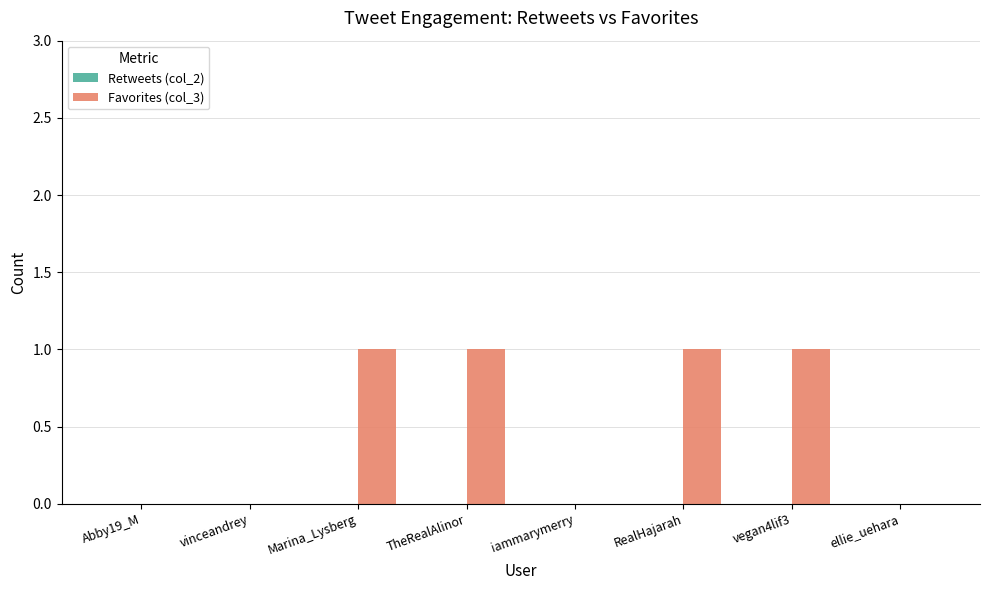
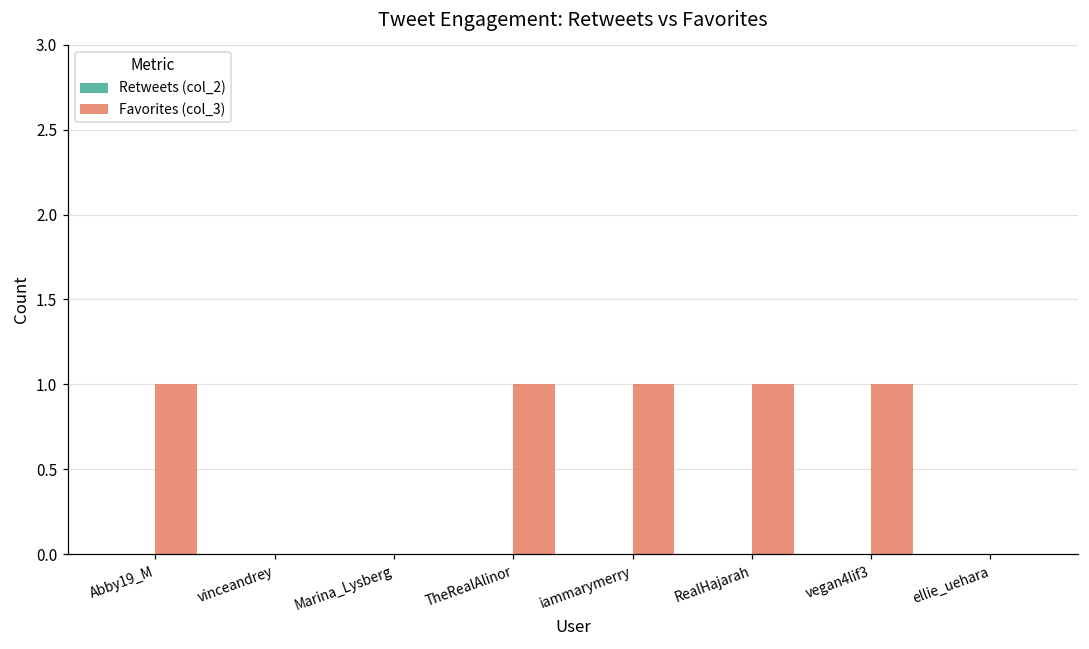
Favorites (col_3), Abby19_M: 0 -> 1
Favorites (col_3), Marina_Lysberg: 1 -> 0
Favorites (col_3), iammarymerry: 0 -> 1
